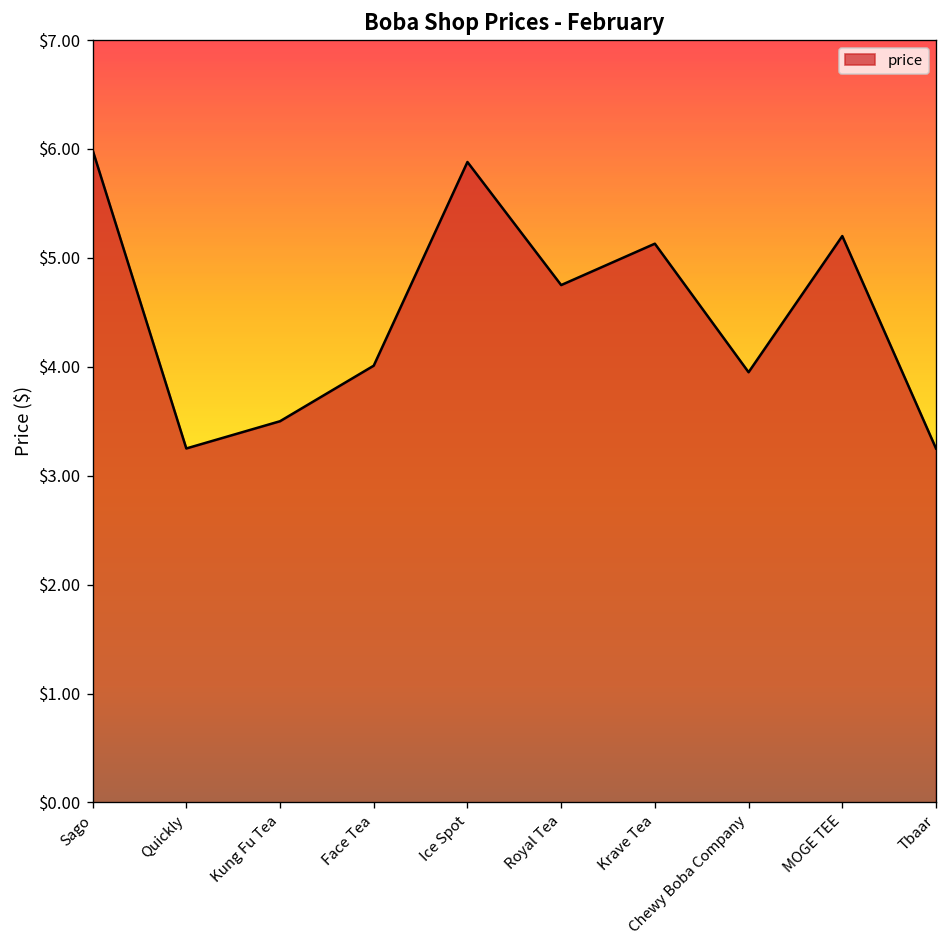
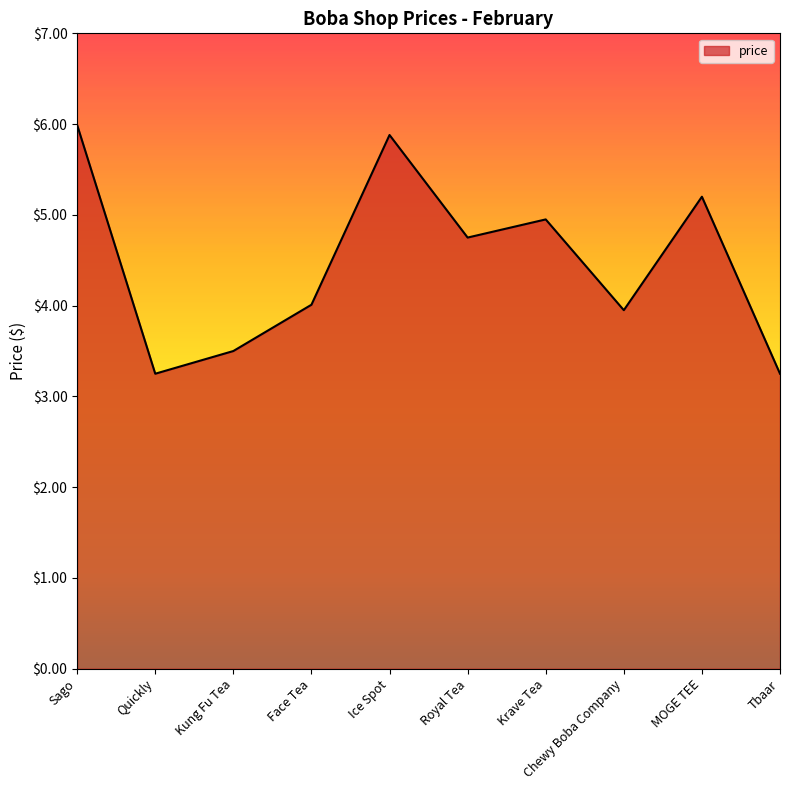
Krave Tea: $5.1 -> $5.0
